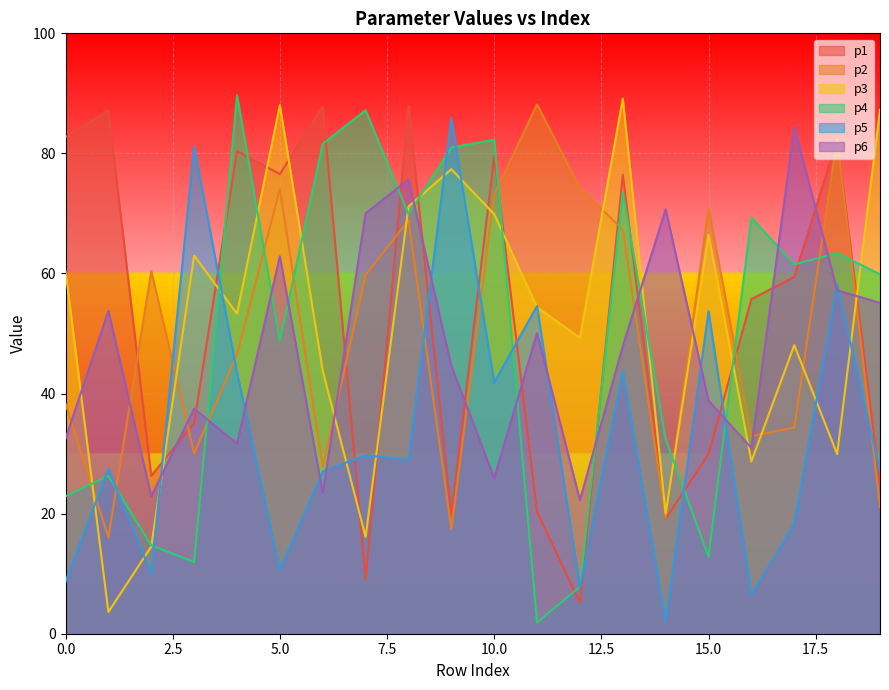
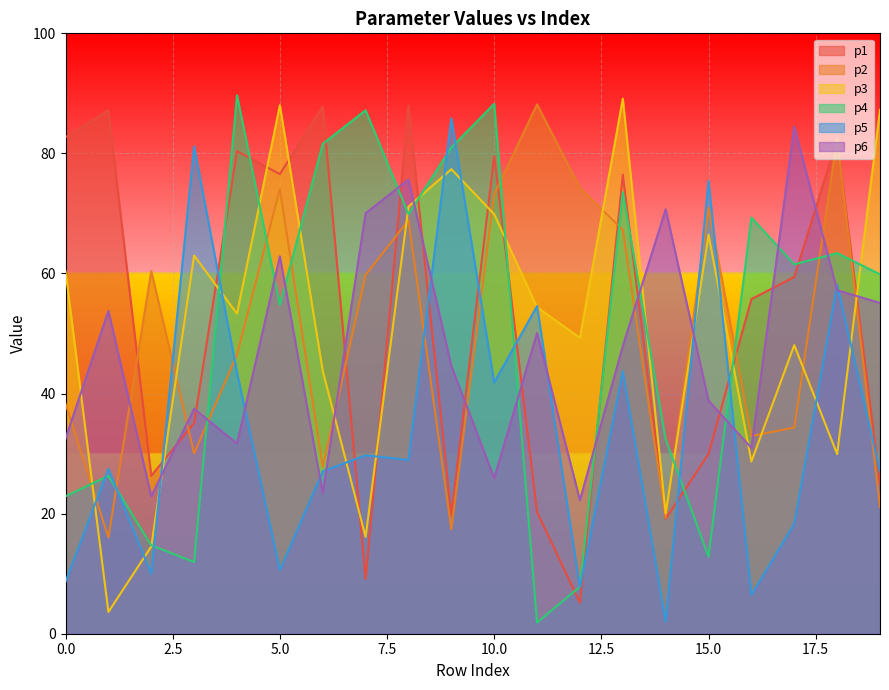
p4, 5.0: 49 -> 55
p4, 10.0: 82 -> 88
p5, 15.0: 54 -> 75
